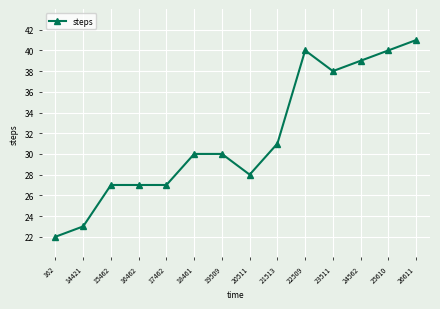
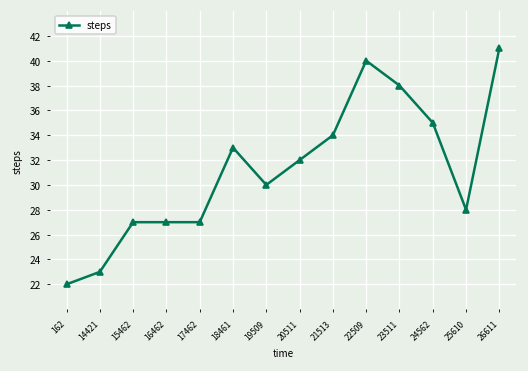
18461: 30 -> 33
20511: 28 -> 32
21513: 31 -> 34
24562: 39 -> 35
25610: 40 -> 28
